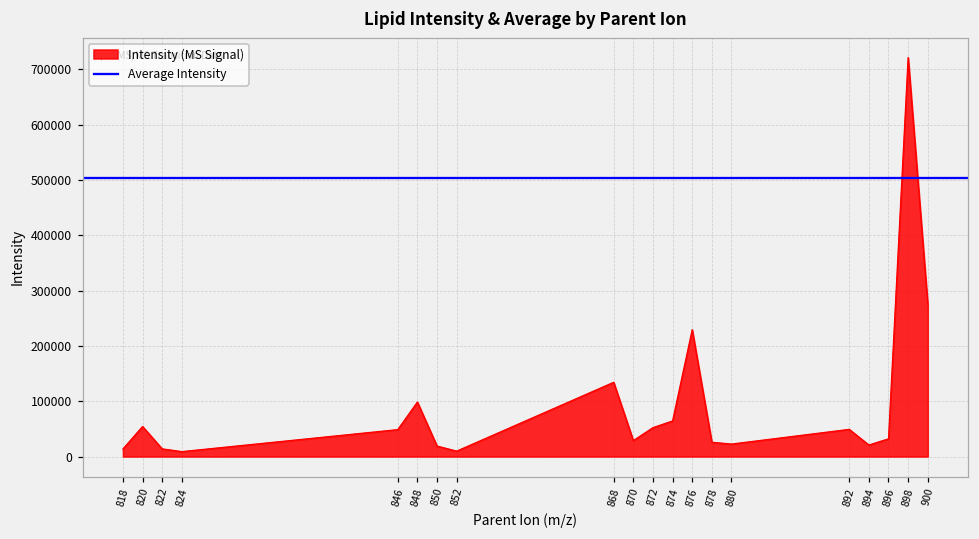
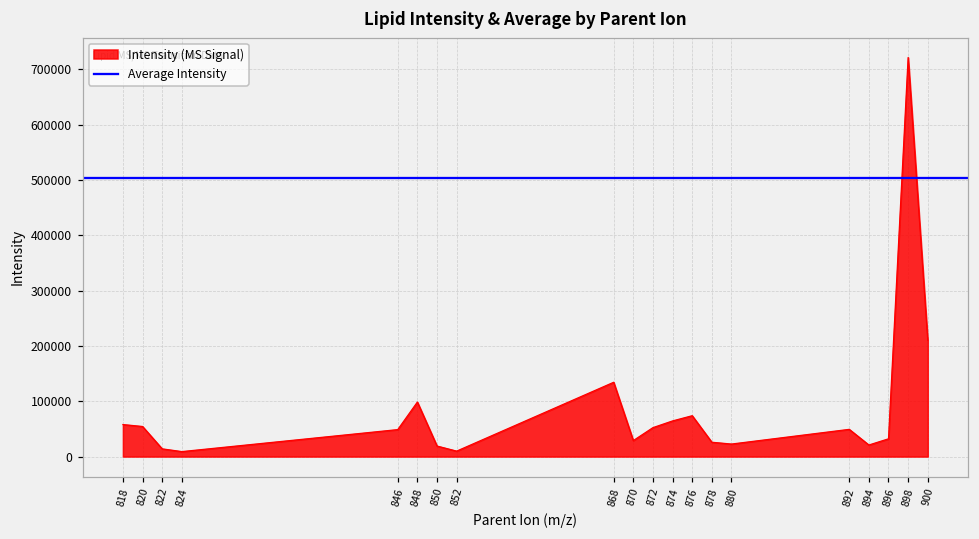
818: 10000 -> 60000
876: 230000 -> 70000
900: 280000 -> 210000
